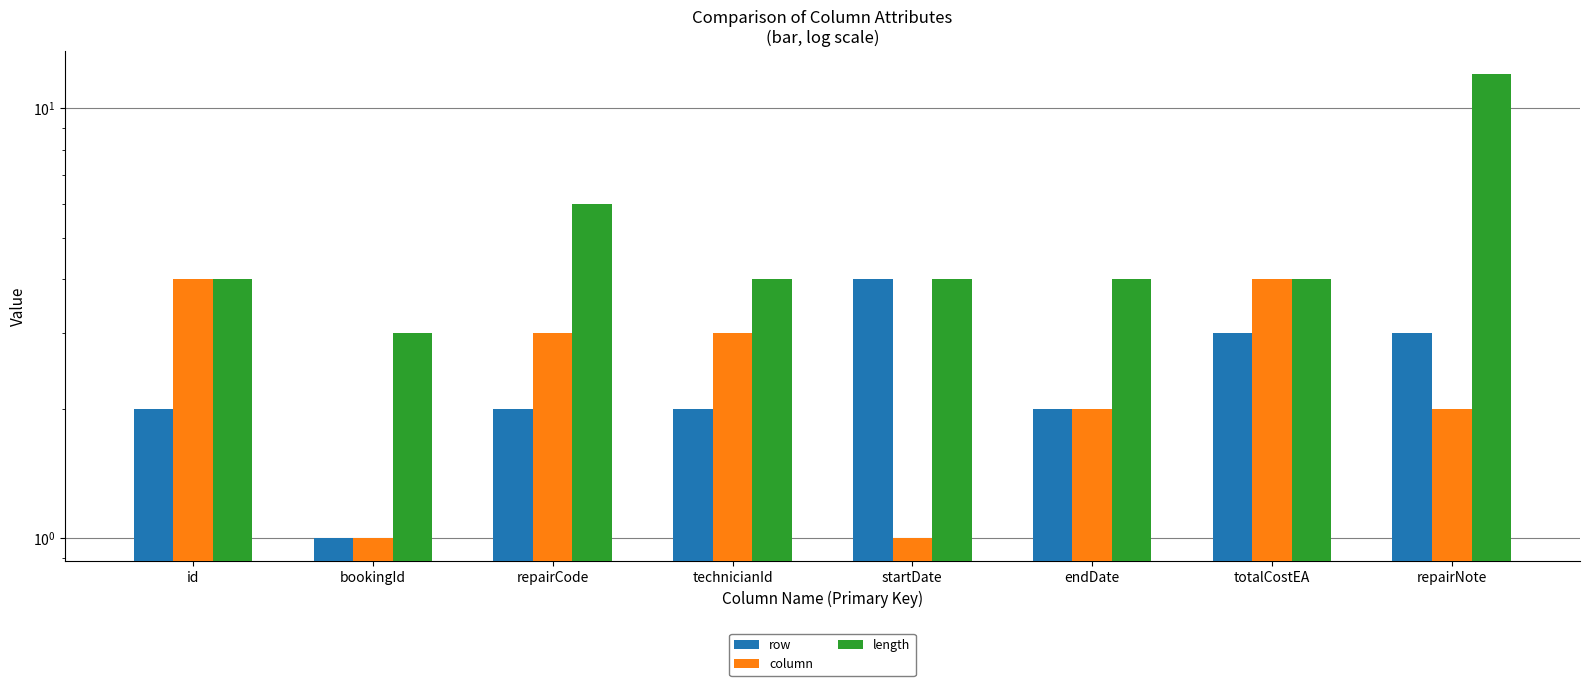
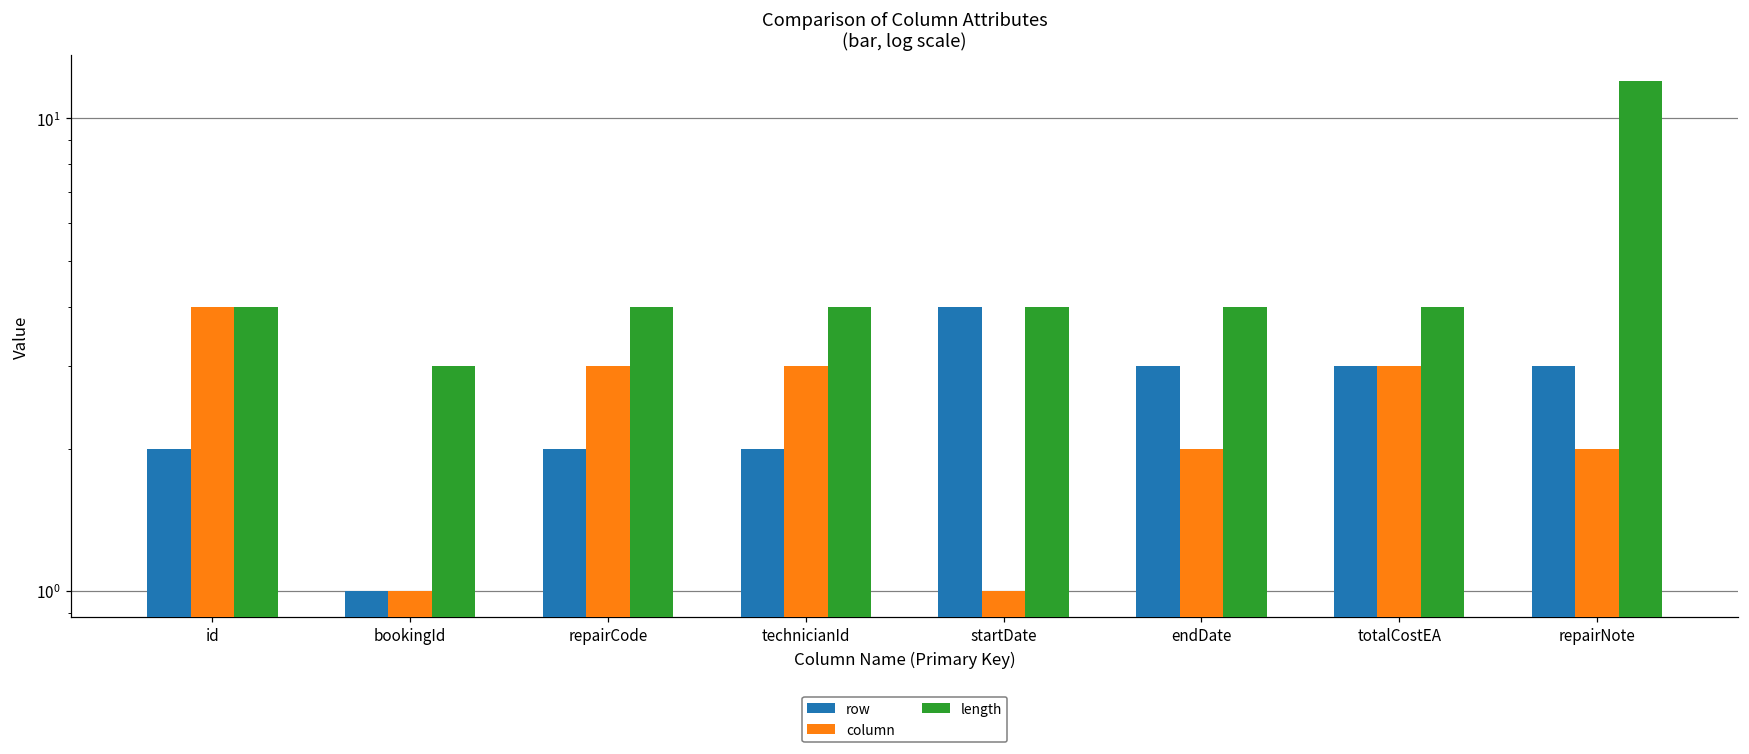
length, repairCode: 6 -> 4
row, endDate: 2 -> 3
column, totalCostEA: 4 -> 3
